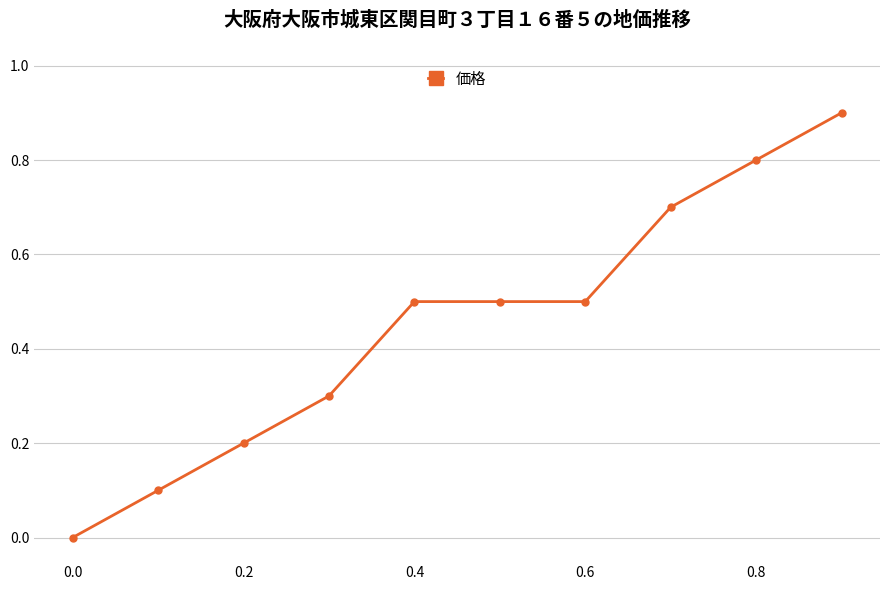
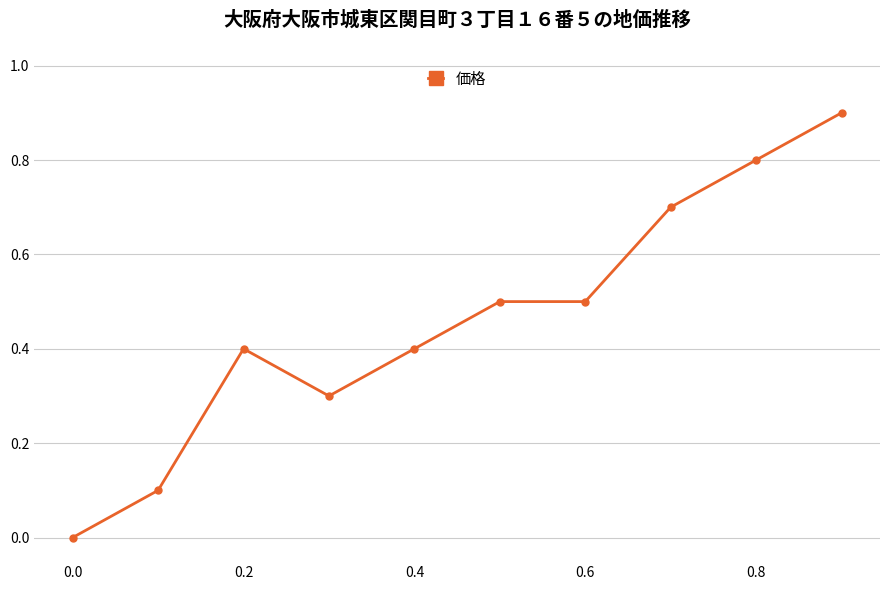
0.2: 0.2 -> 0.4
0.4: 0.5 -> 0.4
